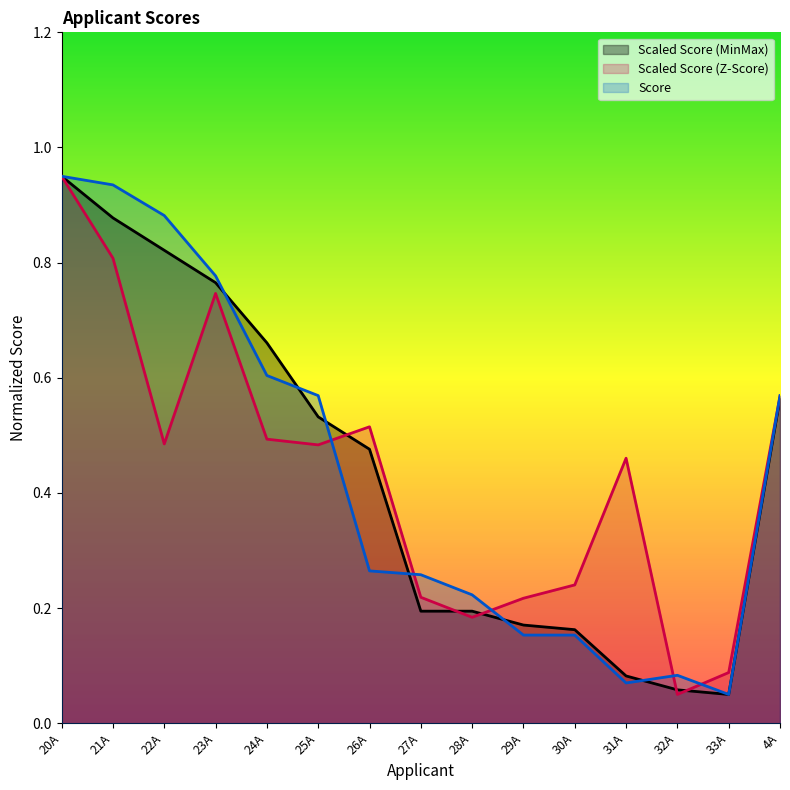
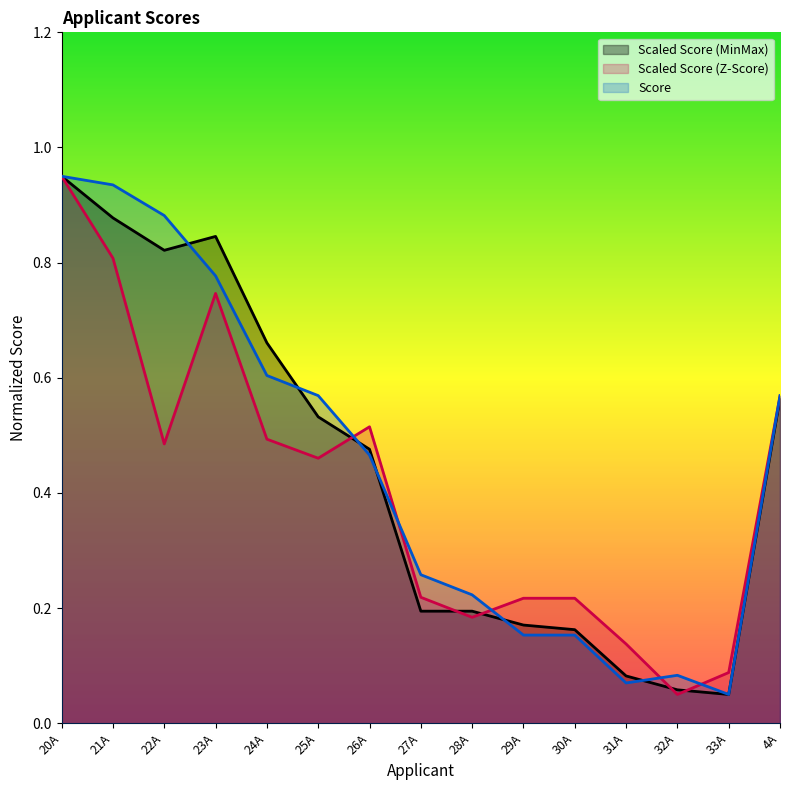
Scaled Score (MinMax), 23A: 0.77 -> 0.85
Scaled Score (Z-Score), 25A: 0.48 -> 0.46
Score, 26A: 0.26 -> 0.47
Scaled Score (Z-Score), 30A: 0.24 -> 0.22
Scaled Score (Z-Score), 31A: 0.46 -> 0.14
